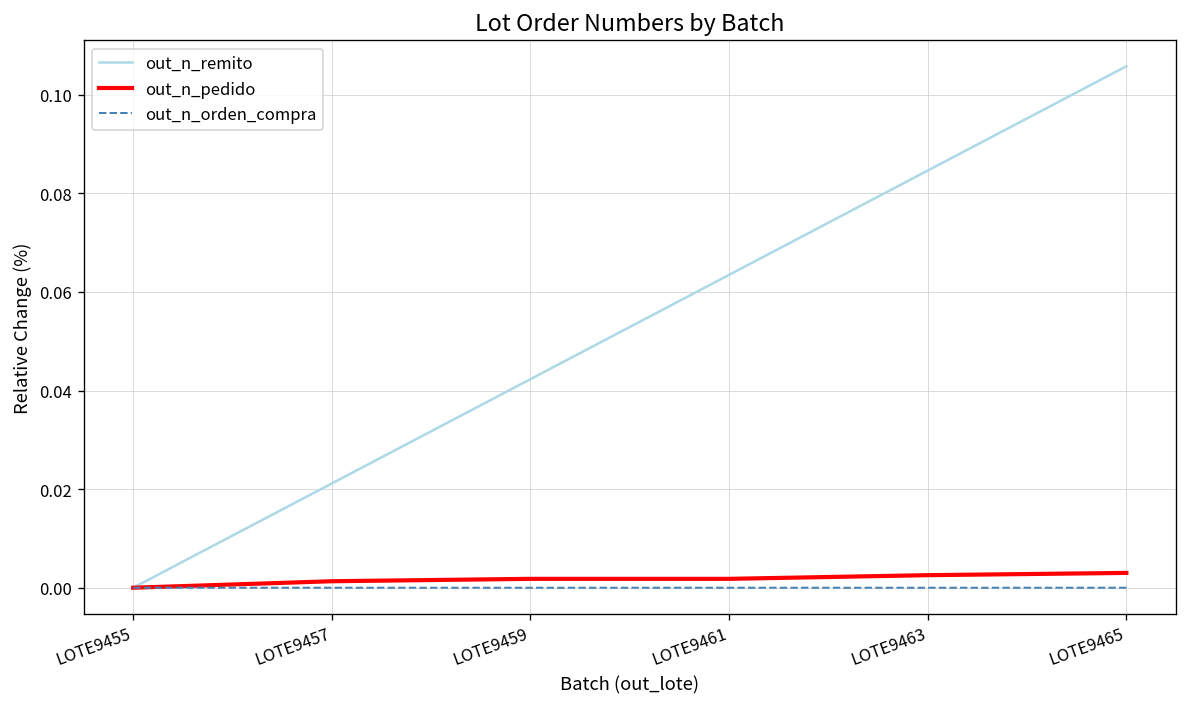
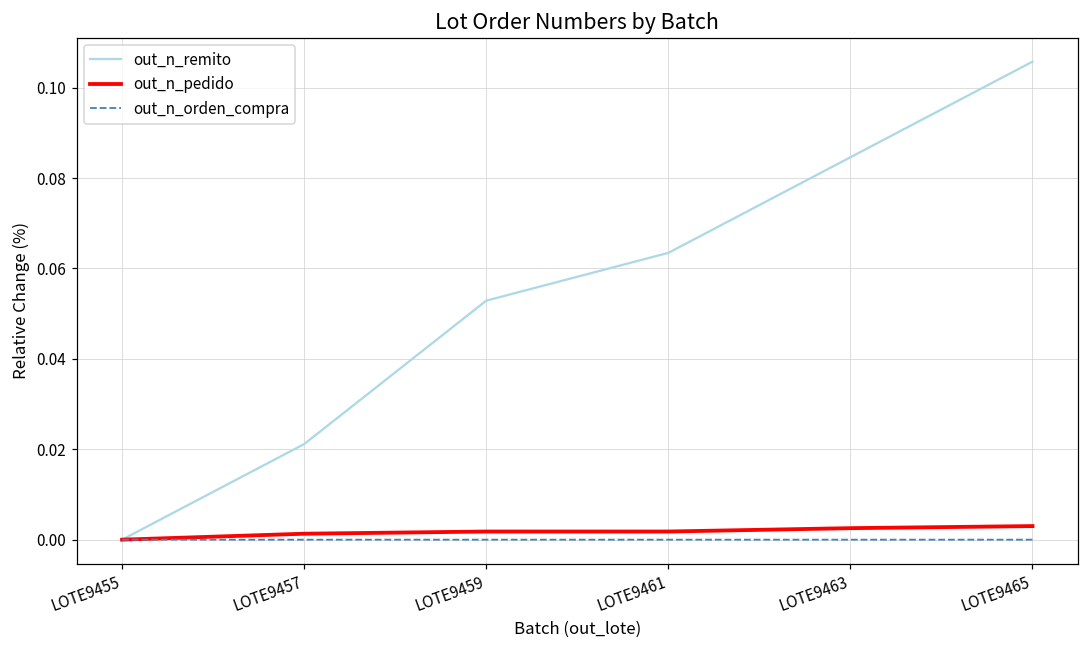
out_n_remito, LOTE9459: 0.042 -> 0.053
